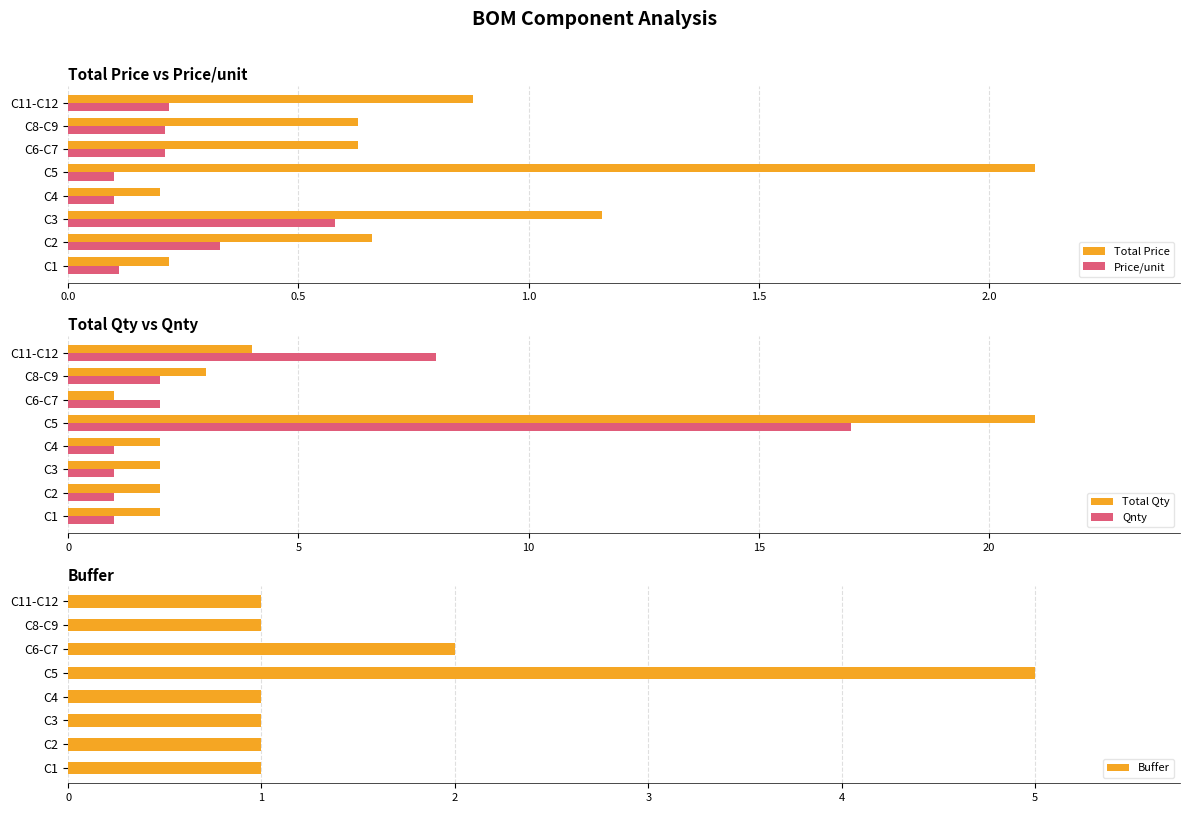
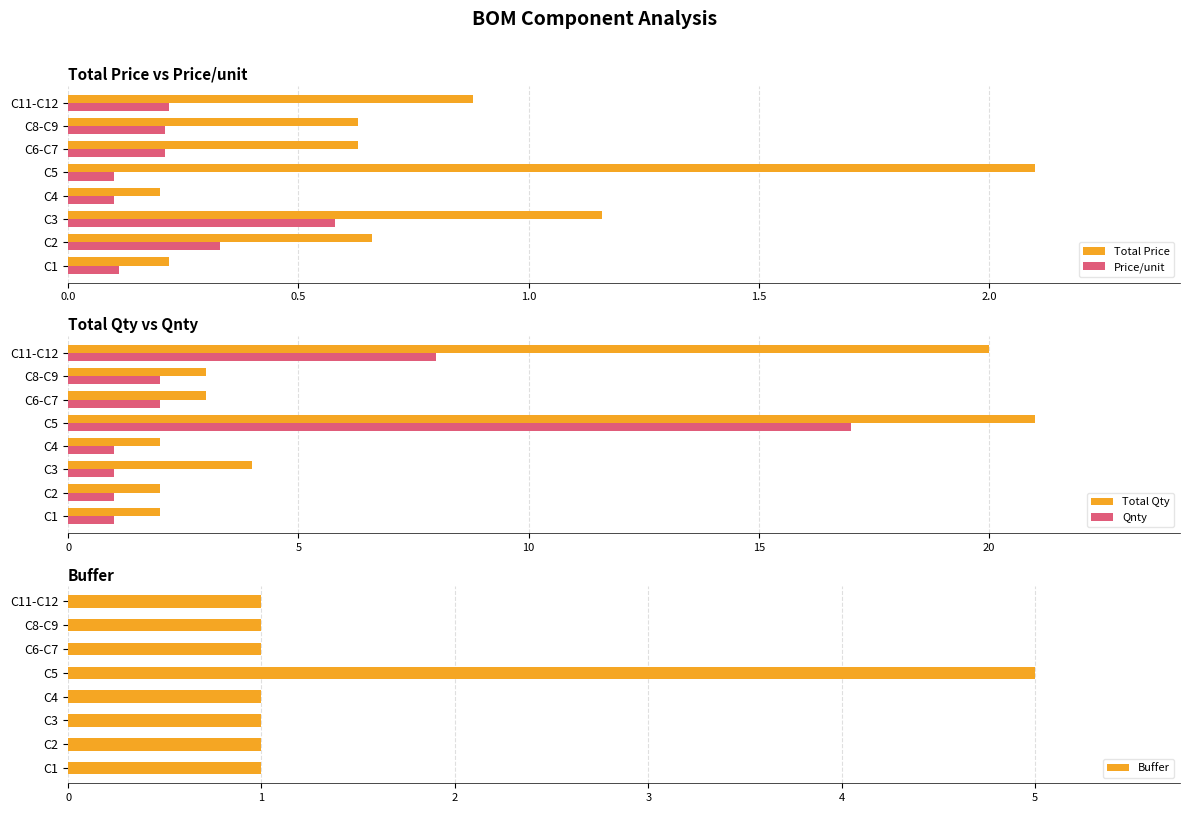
Total Qty vs Qnty, Total Qty, C11-C12: 4 -> 20
Total Qty vs Qnty, Total Qty, C6-C7: 1 -> 3
Total Qty vs Qnty, Total Qty, C3: 2 -> 4
Buffer, C6-C7: 2 -> 1
